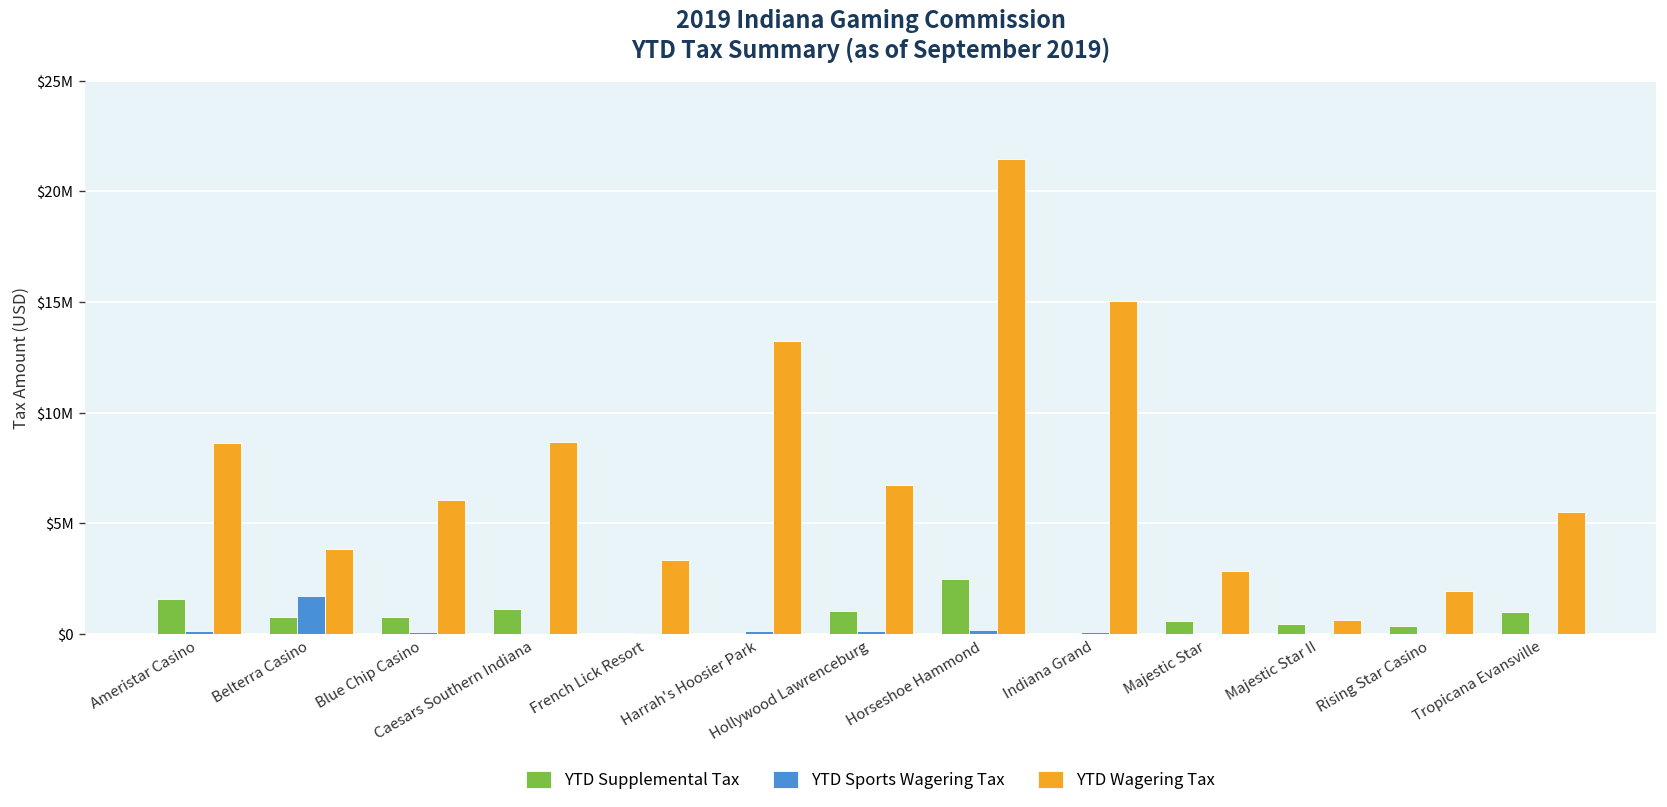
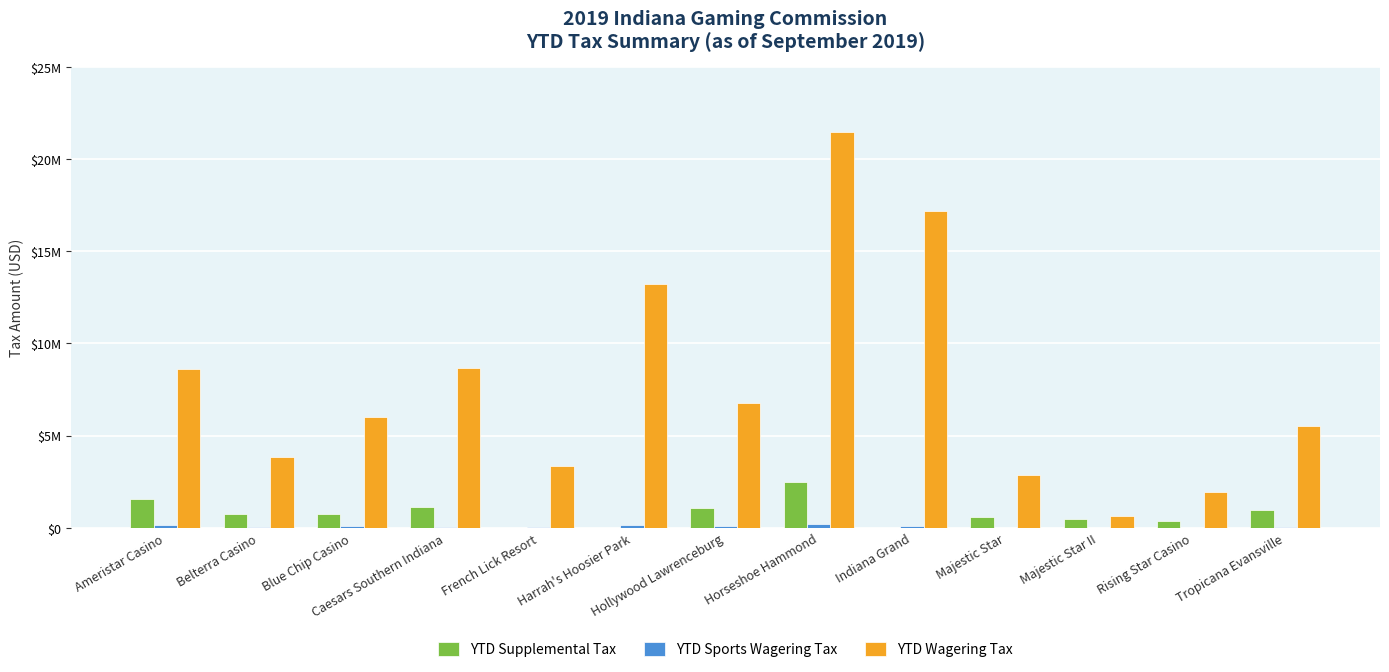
YTD Sports Wagering Tax, Belterra Casino: $1700000 -> $0
YTD Wagering Tax, Indiana Grand: $15000000 -> $17200000
